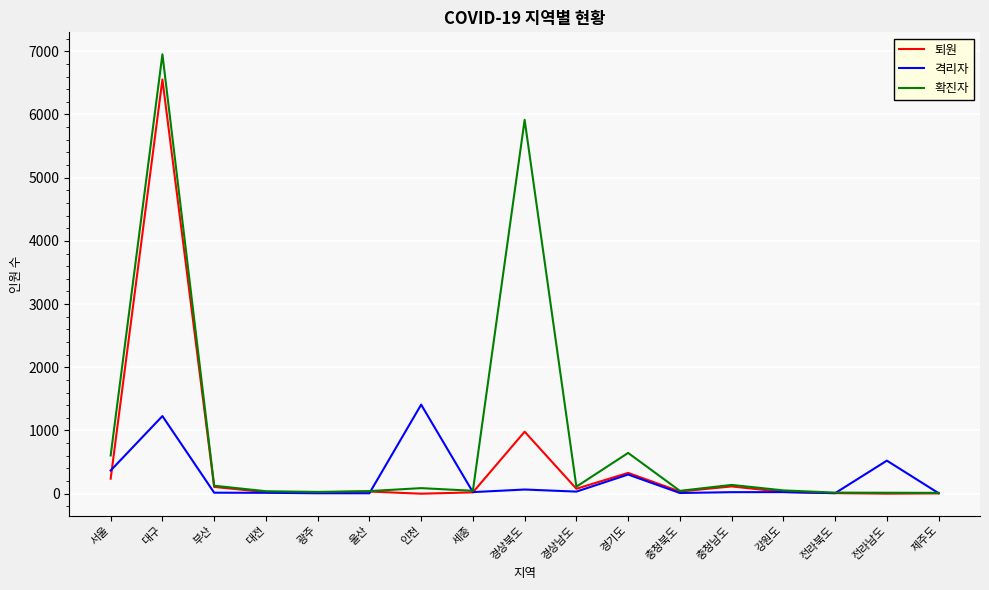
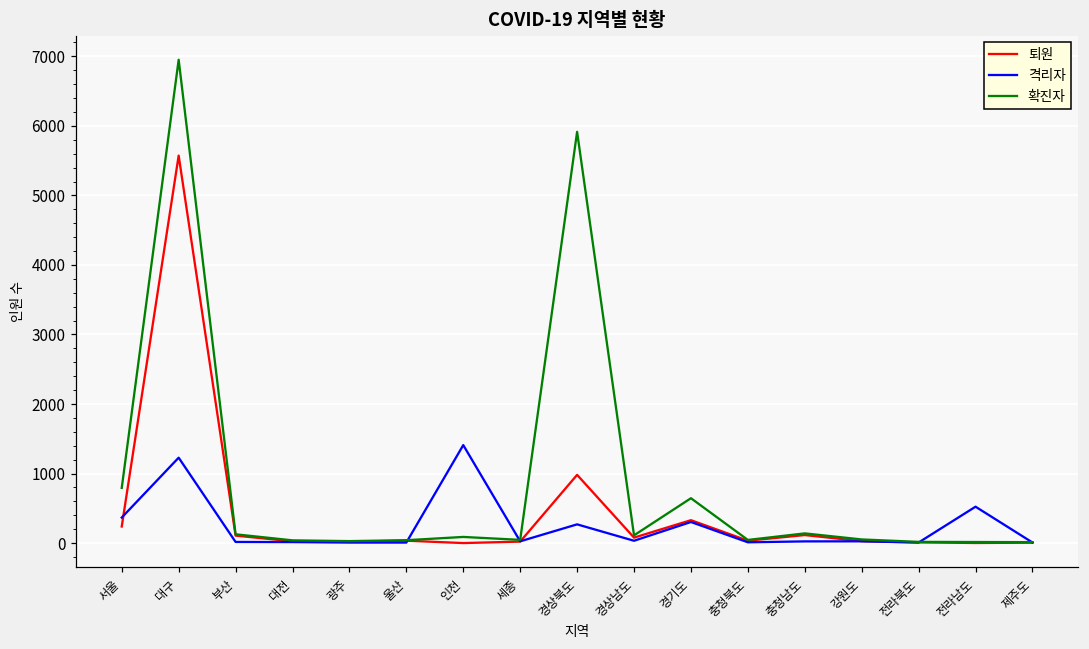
확진자, 서울: 600 -> 800
퇴원, 대구: 6600 -> 5600
격리자, 경상북도: 100 -> 300
